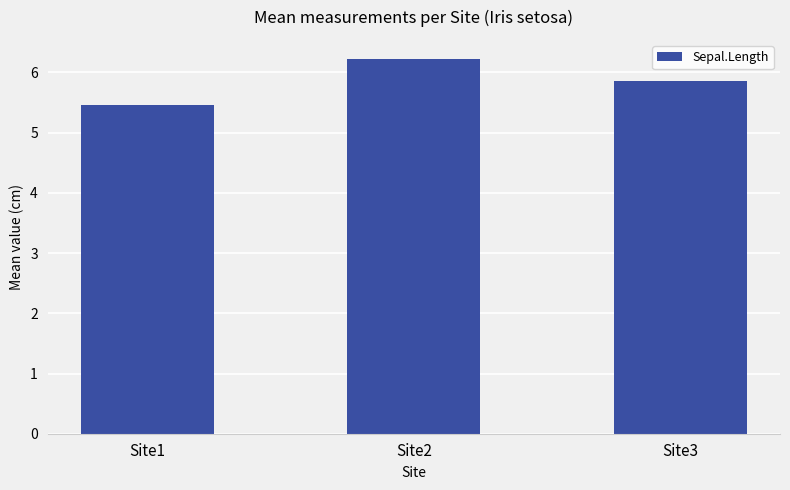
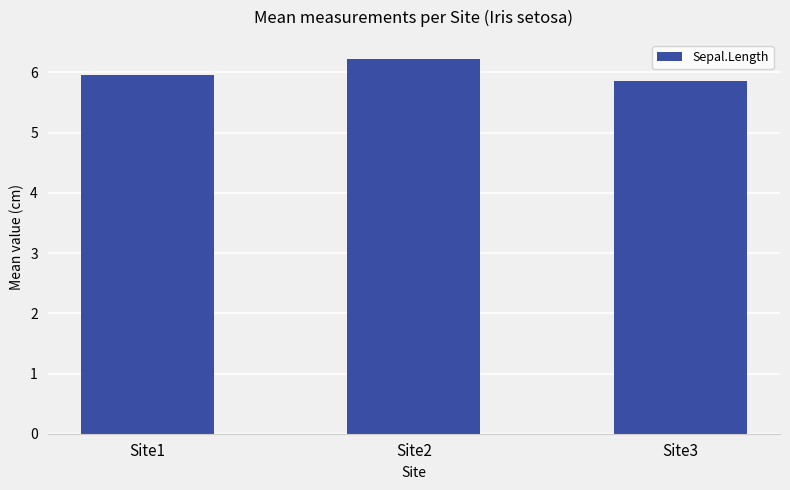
Site1: 5.5 -> 6.0
